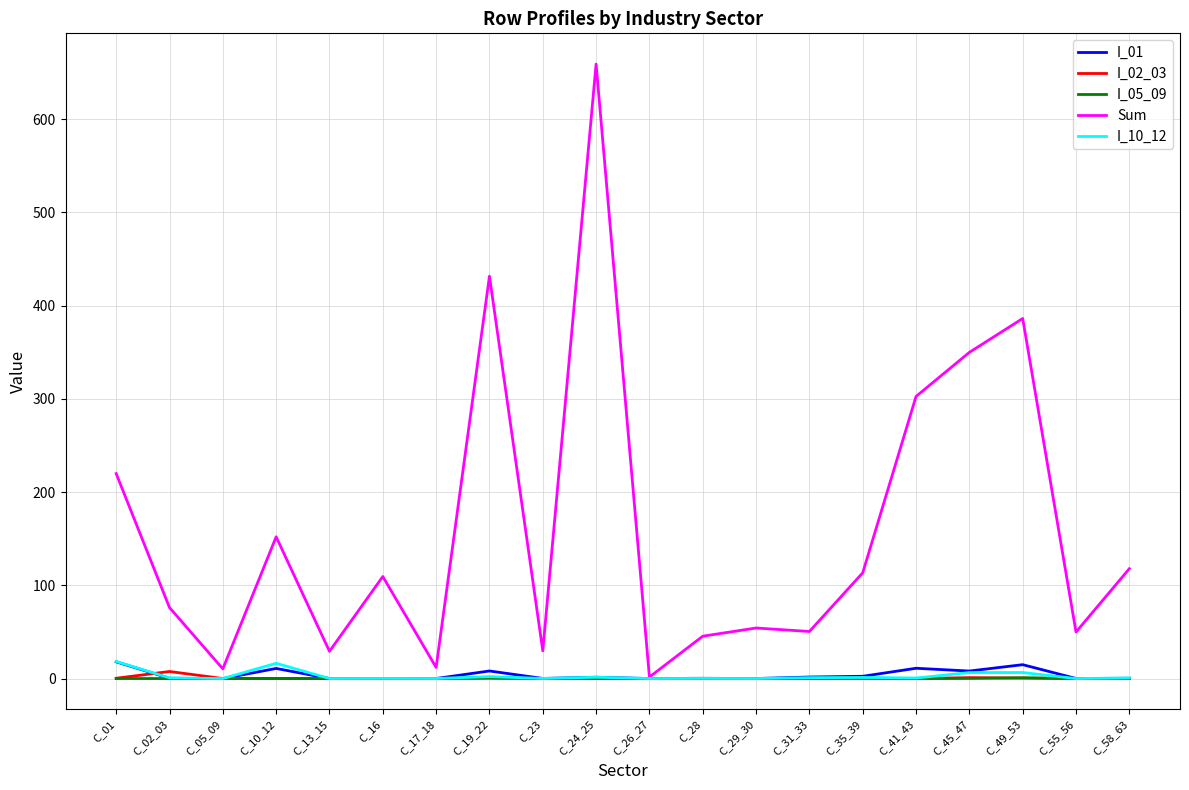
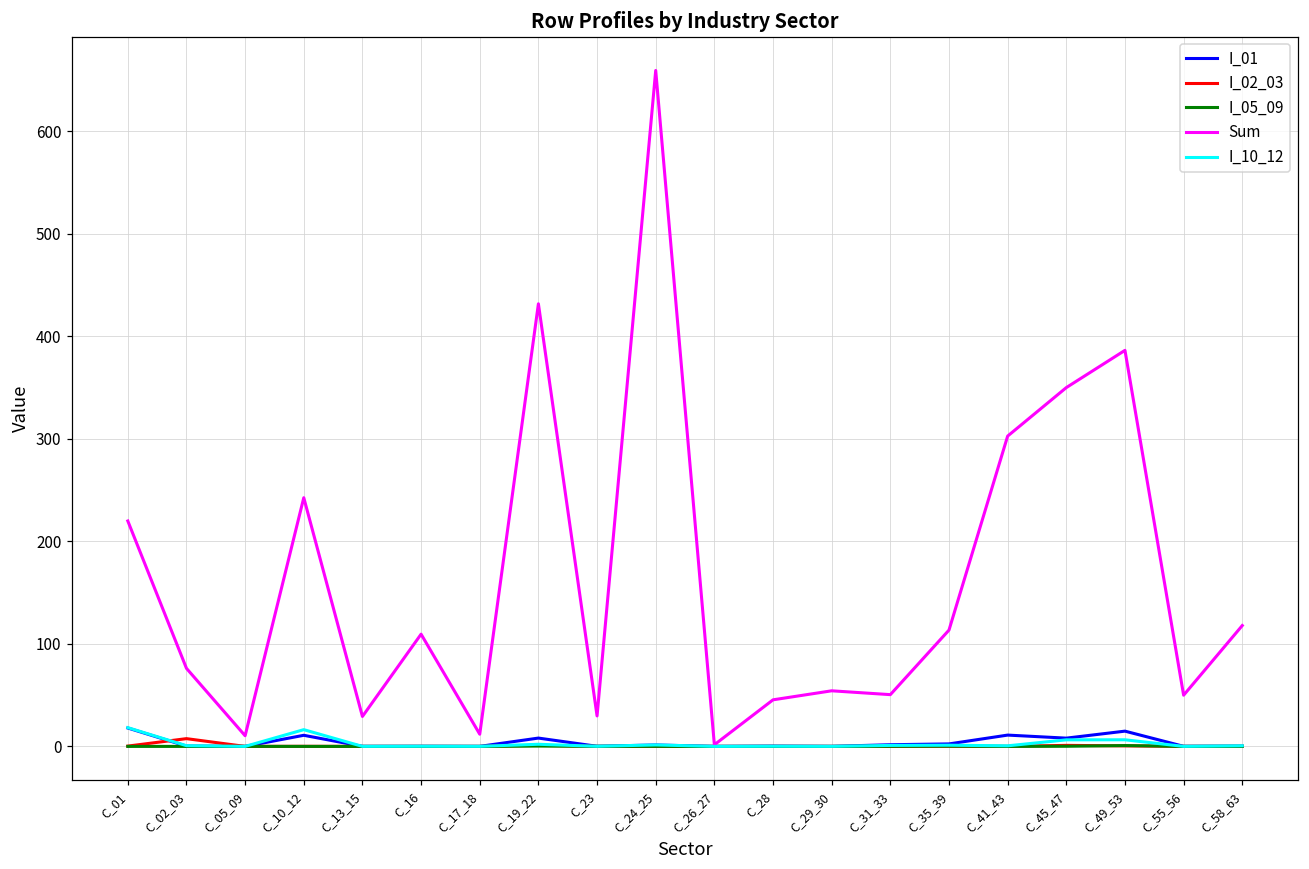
Sum, C_10_12: 150 -> 240
